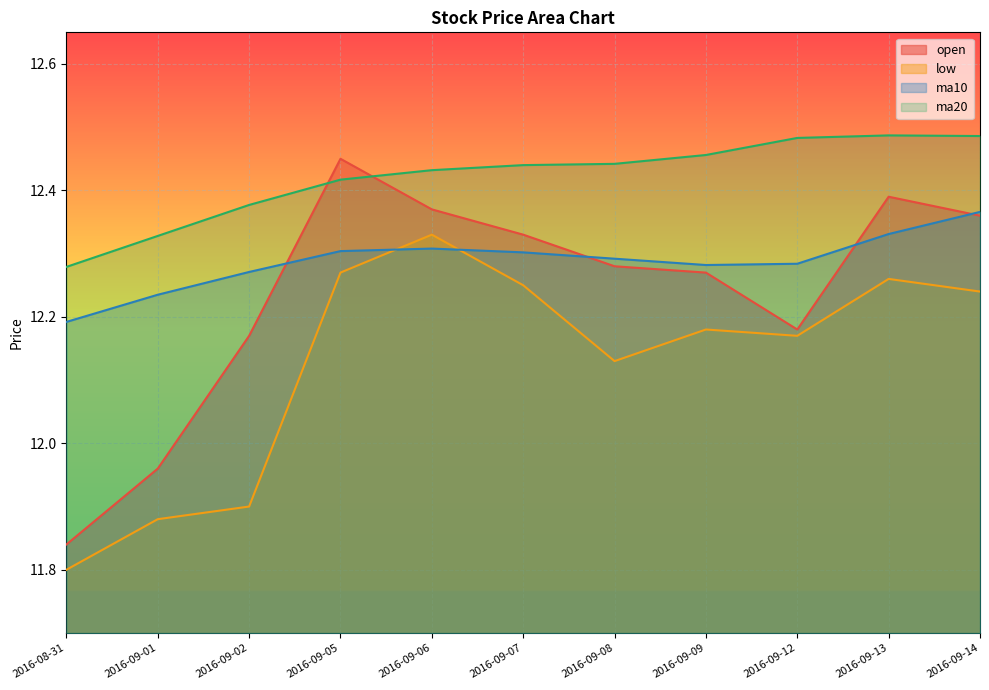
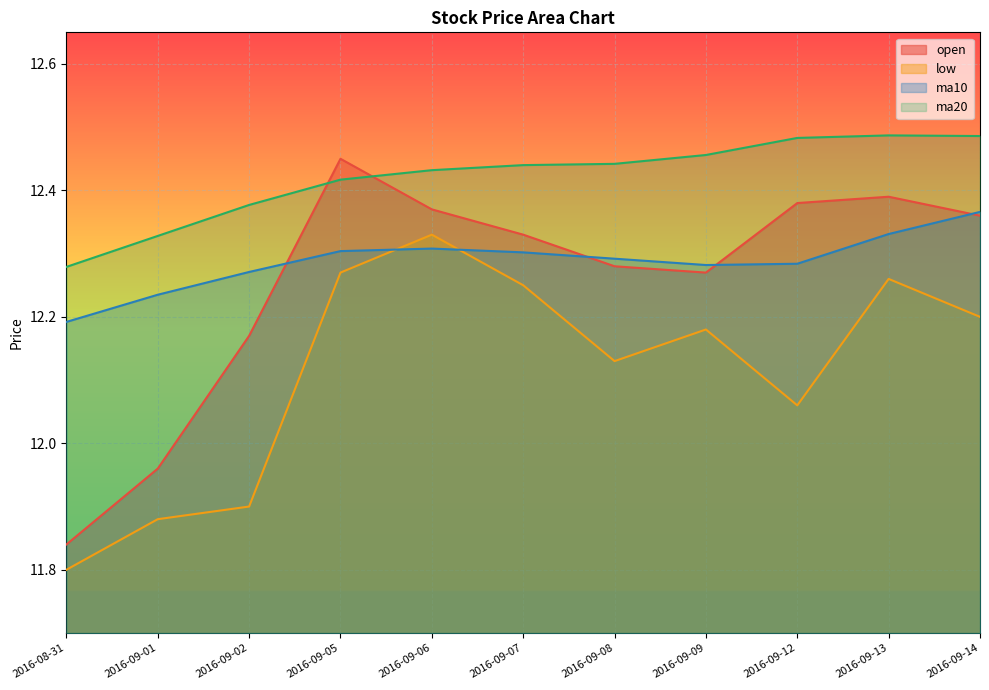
open, 2016-09-12: 12.18 -> 12.38
low, 2016-09-12: 12.17 -> 12.06
low, 2016-09-14: 12.24 -> 12.20
